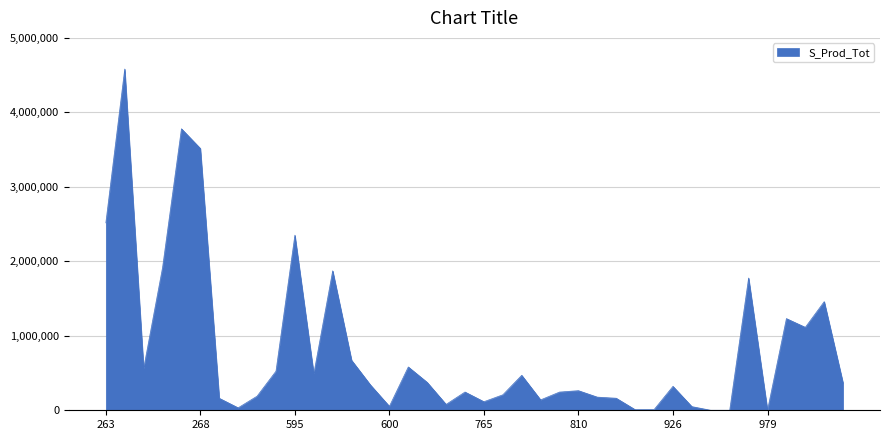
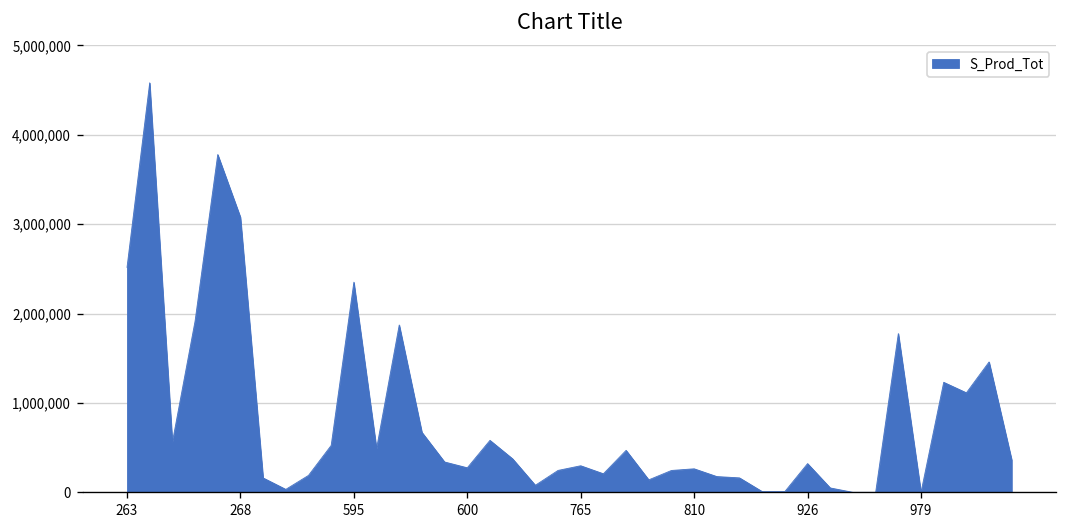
268: 3,500,000 -> 3,100,000
600: 100,000 -> 300,000
765: 100,000 -> 300,000
